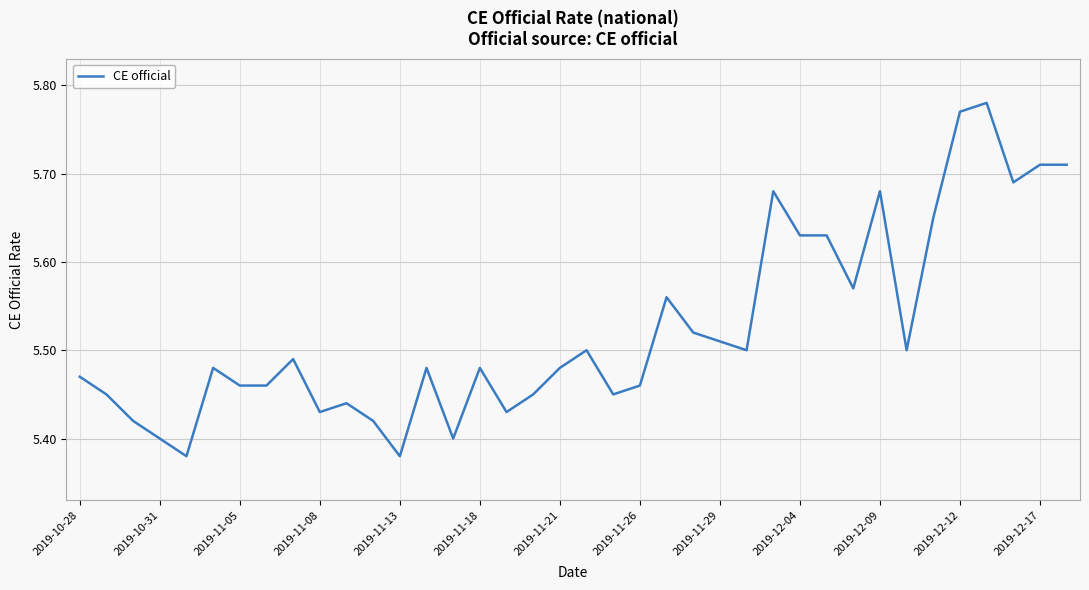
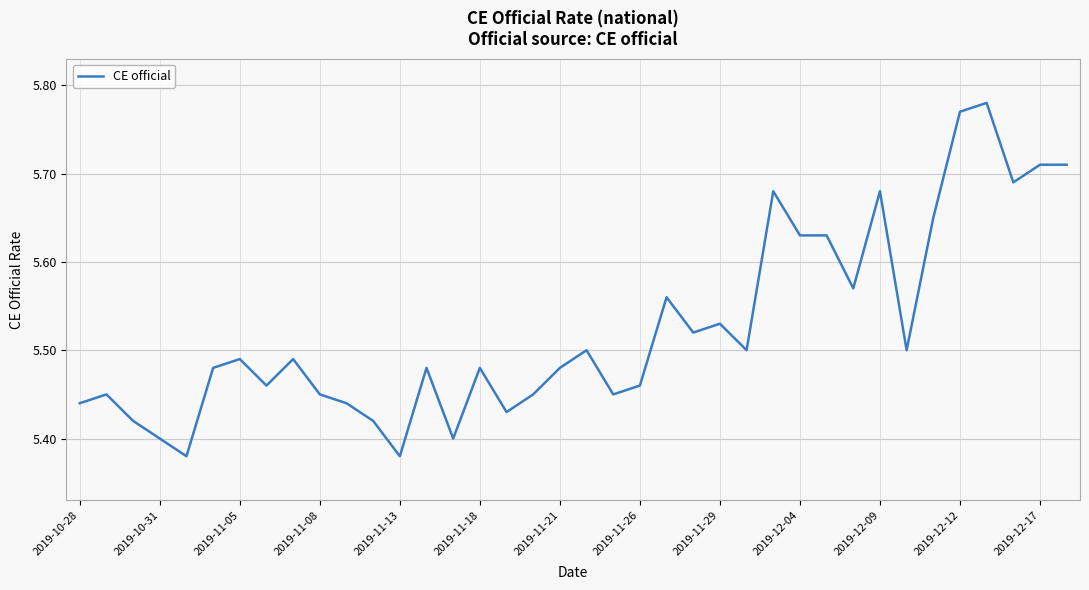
2019-10-28: 5.47 -> 5.44
2019-11-05: 5.46 -> 5.49
2019-11-08: 5.43 -> 5.45
2019-11-29: 5.51 -> 5.53
